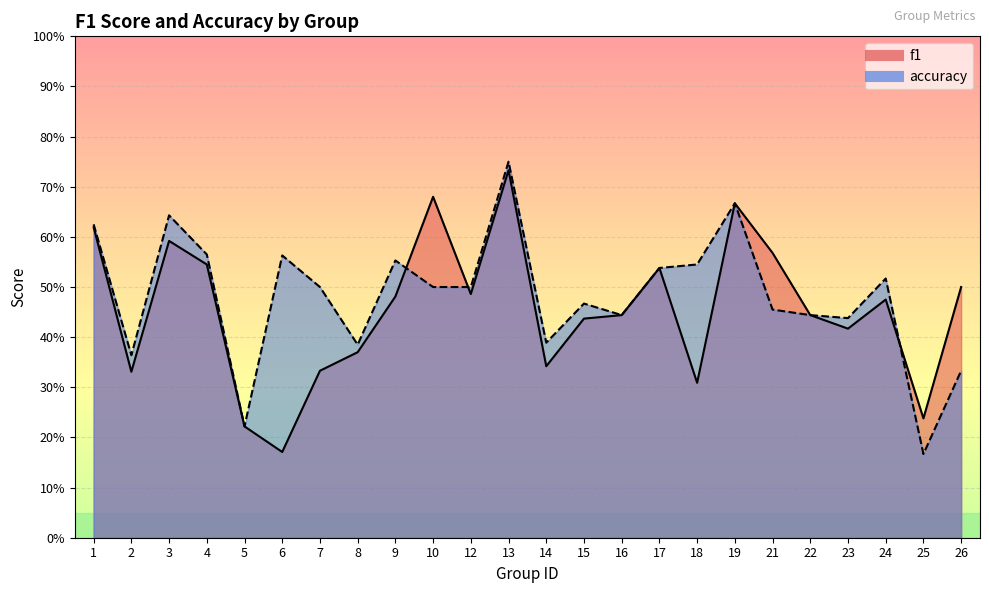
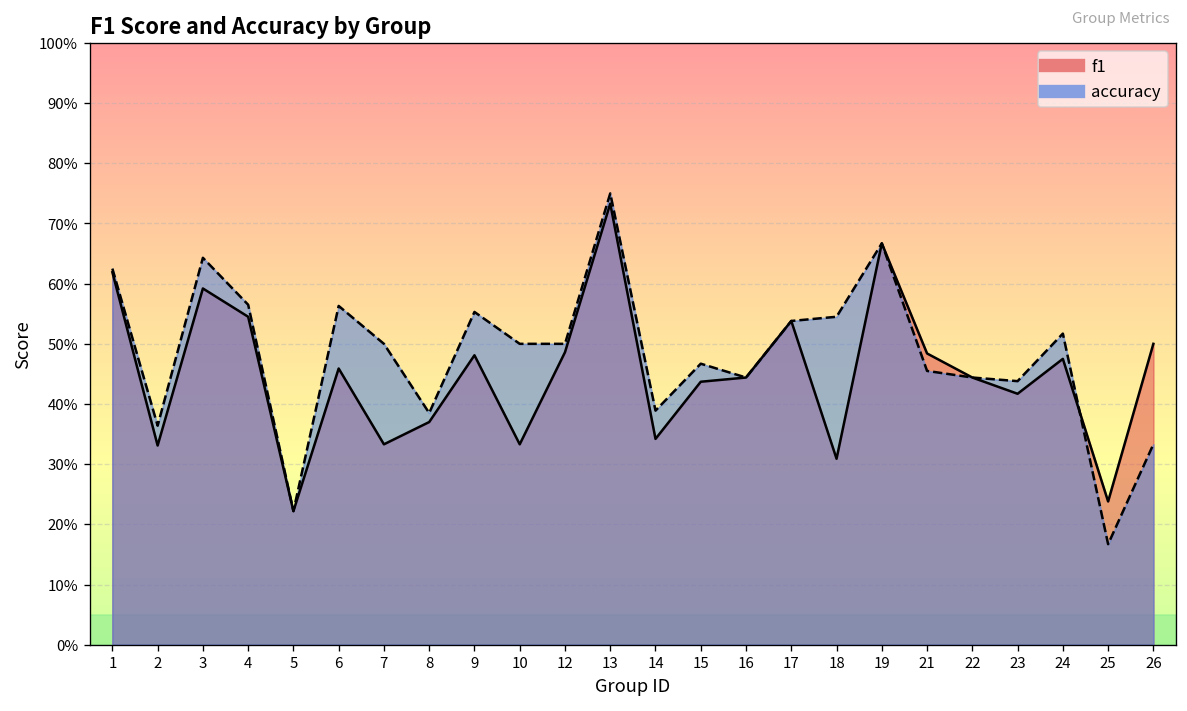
f1, 6: 17% -> 46%
f1, 10: 68% -> 33%
f1, 21: 57% -> 48%
